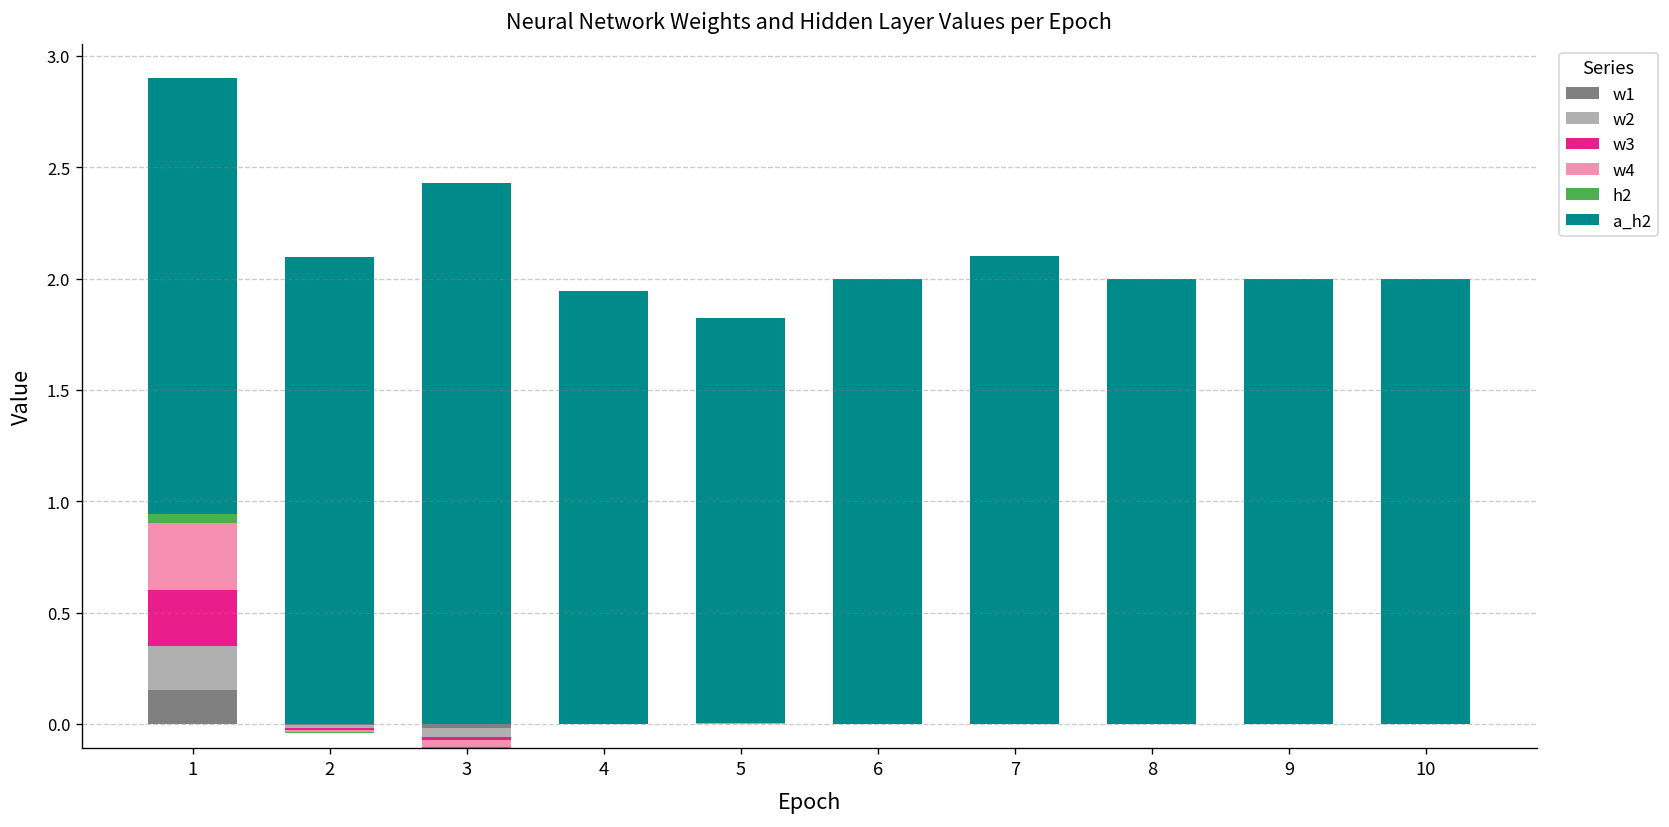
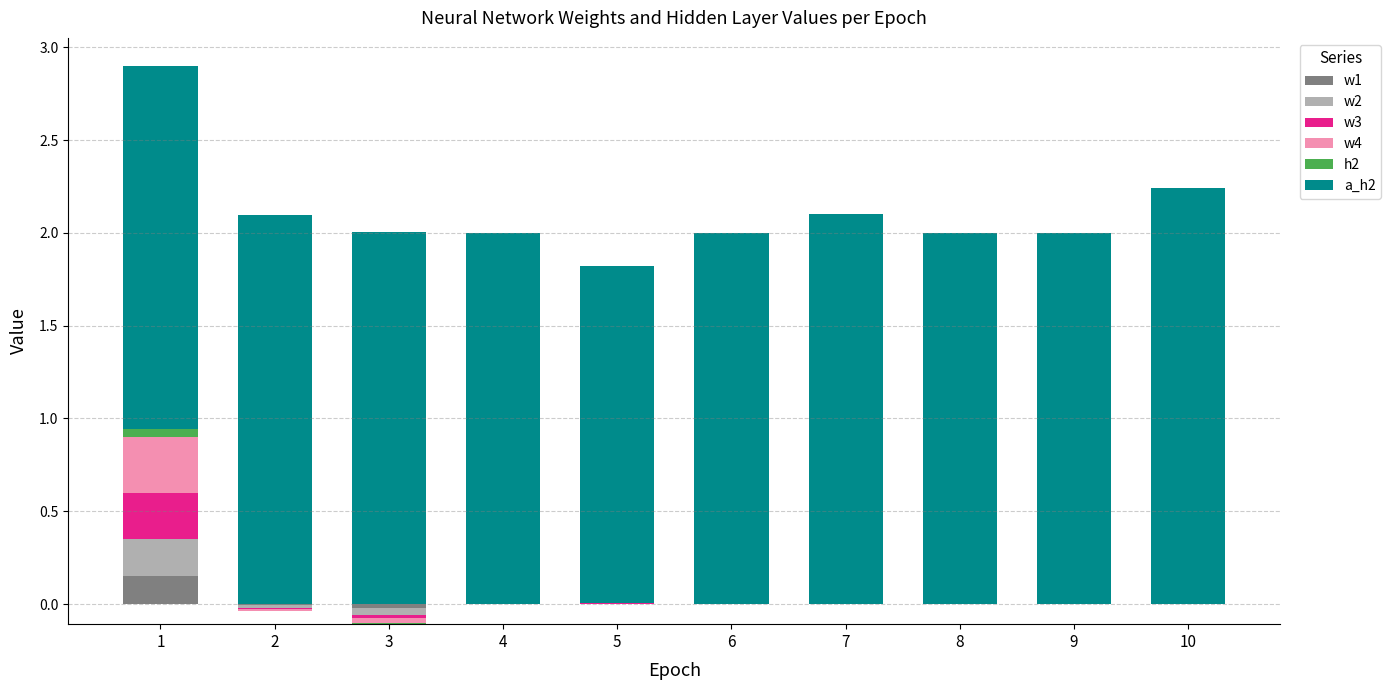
a_h2, 3: 2.43 -> 2.00
a_h2, 4: 1.94 -> 2.00
a_h2, 10: 2.00 -> 2.24
